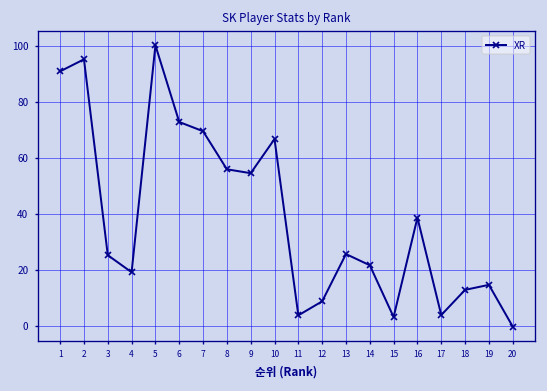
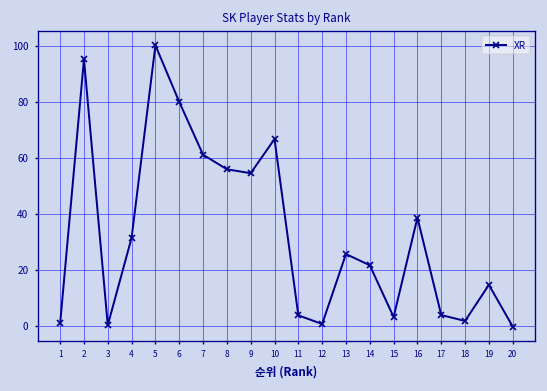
1: 91 -> 1
3: 25 -> 0
4: 19 -> 31
6: 73 -> 80
7: 70 -> 61
12: 9 -> 1
18: 13 -> 2
